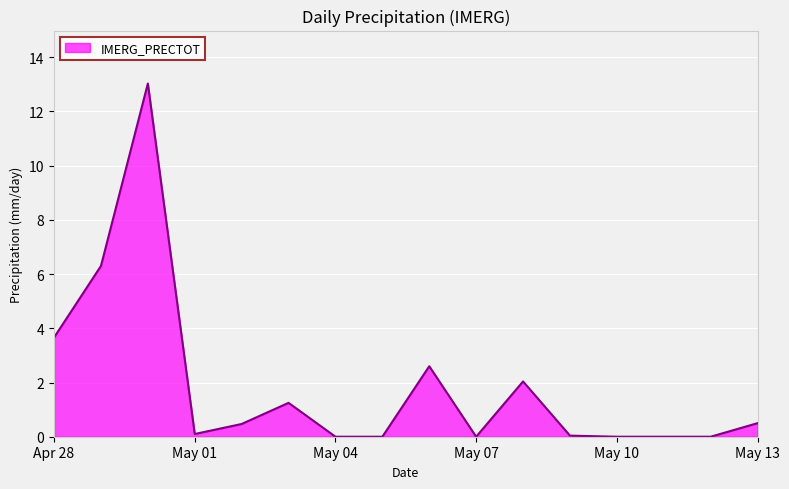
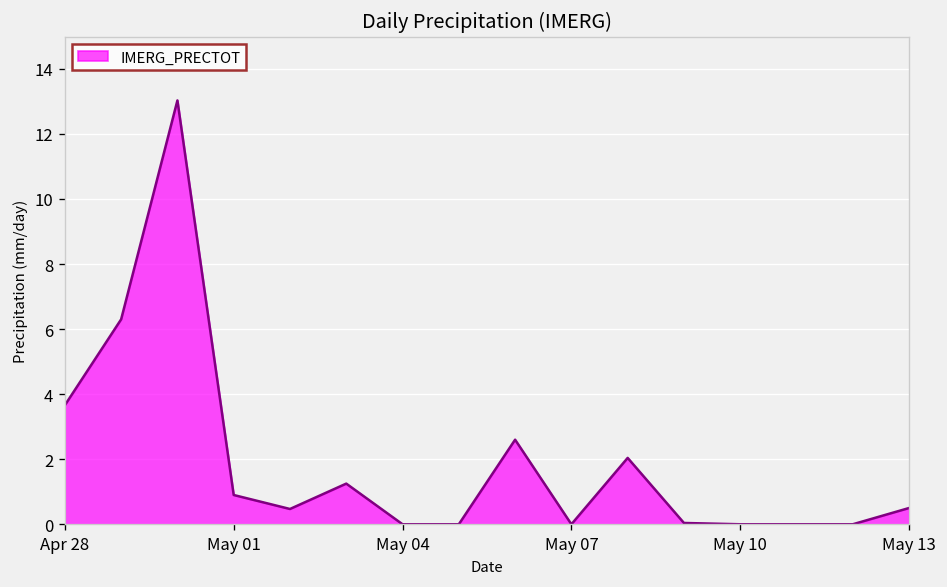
May 01: 0.1 -> 0.9
